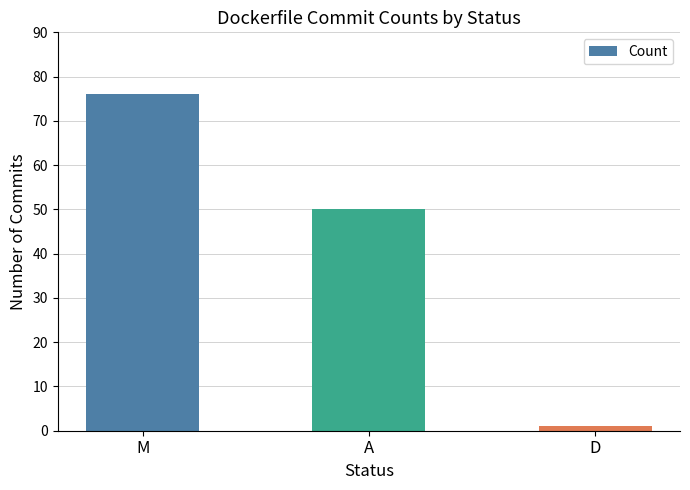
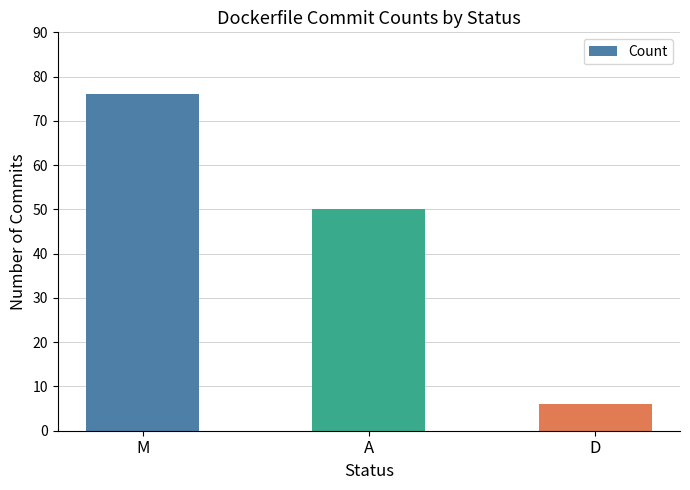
D: 1 -> 6
